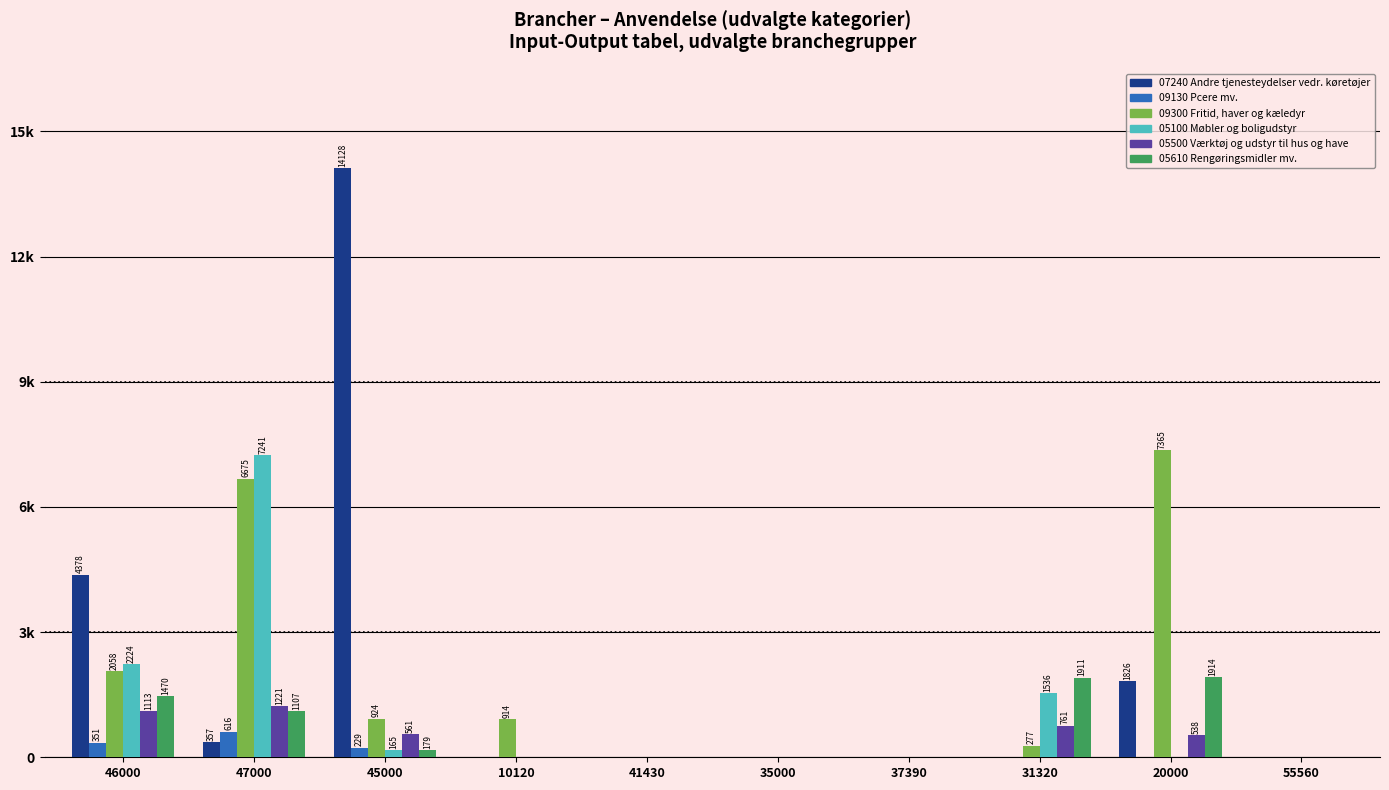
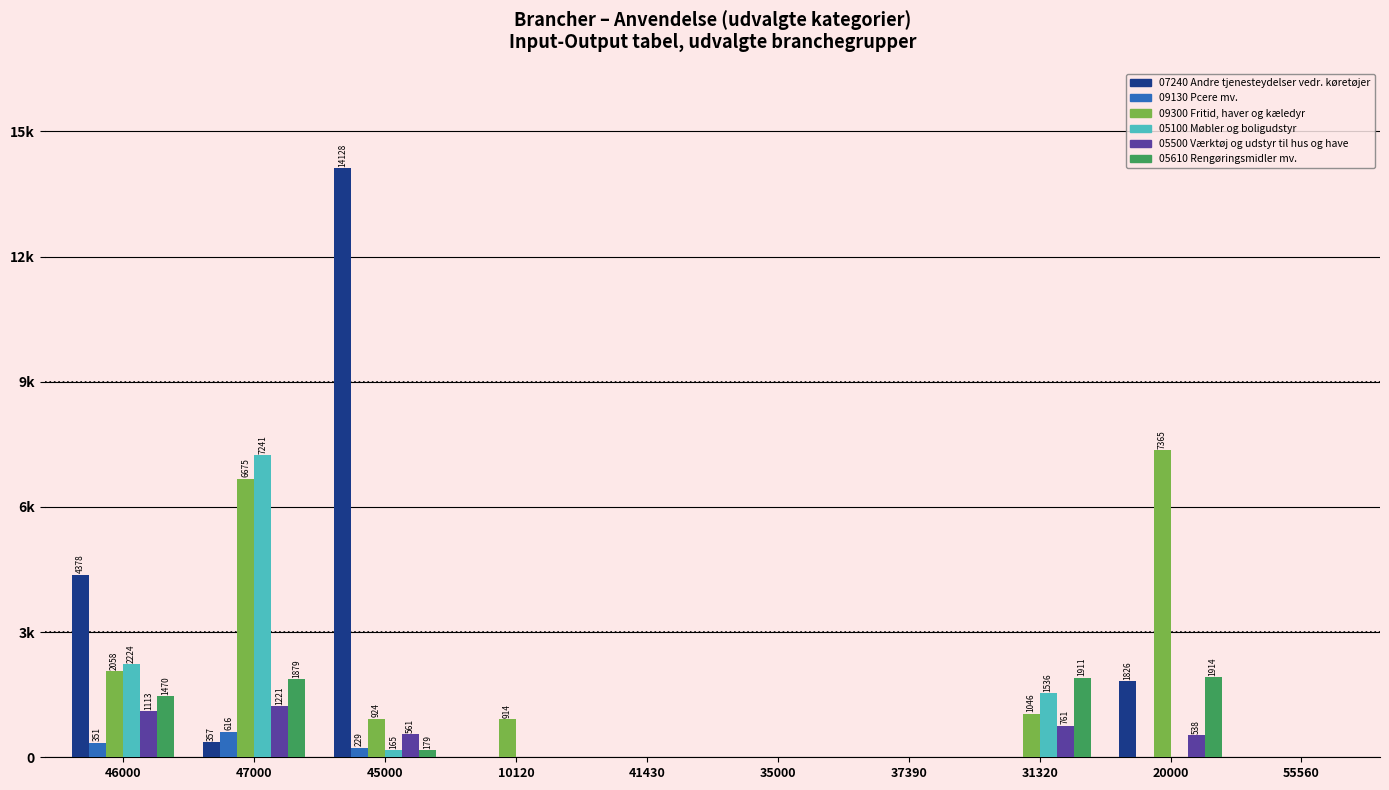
05610 Rengøringsmidler mv., 47000: 1107 -> 1879
09300 Fritid, haver og kæledyr, 31320: 277 -> 1046
